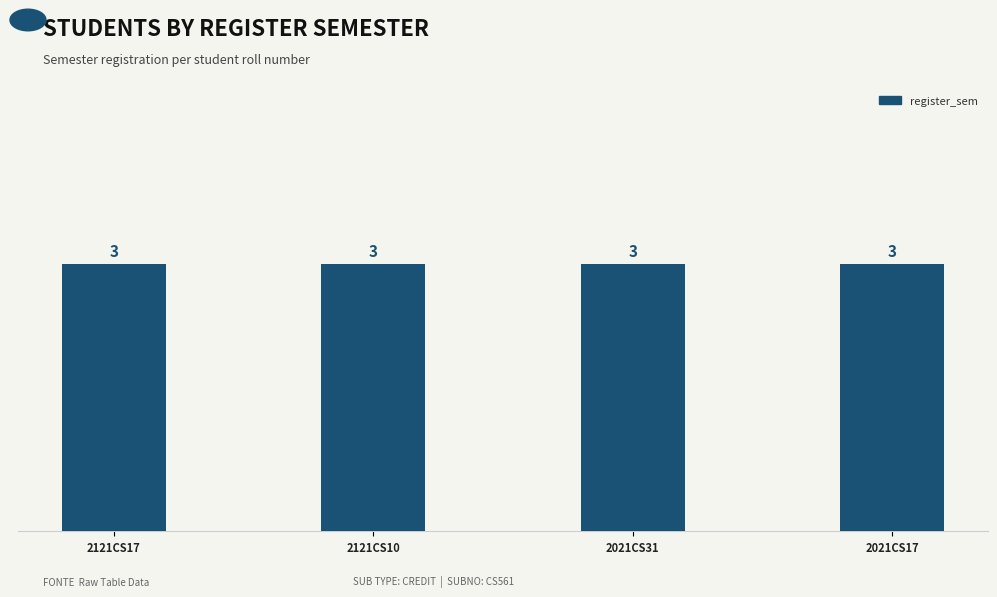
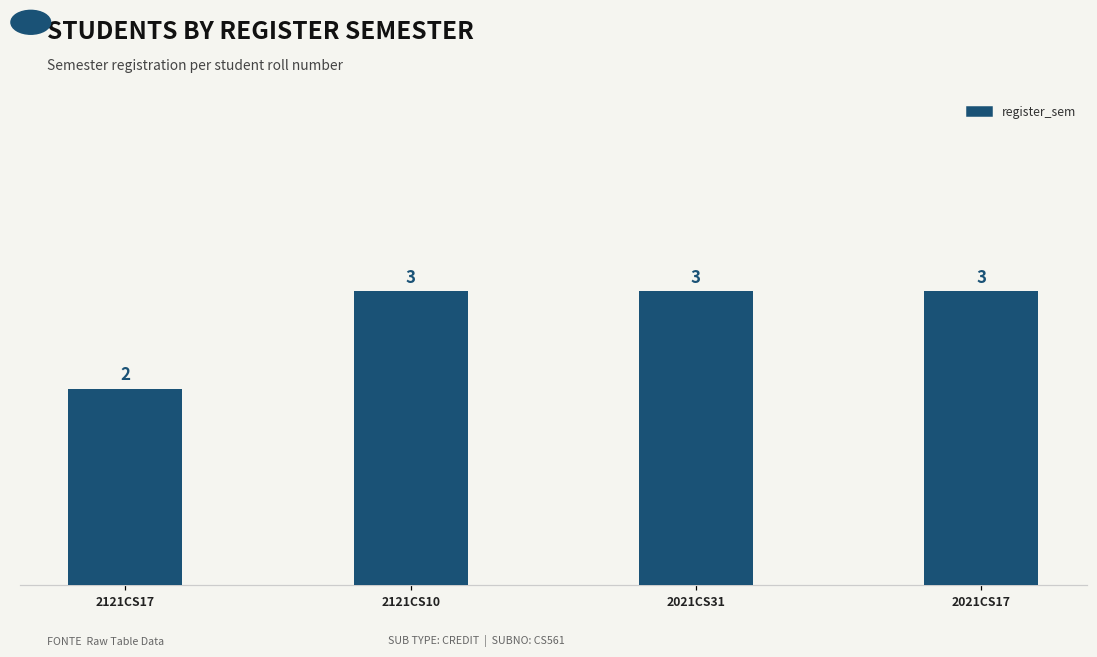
2121CS17: 3 -> 2
